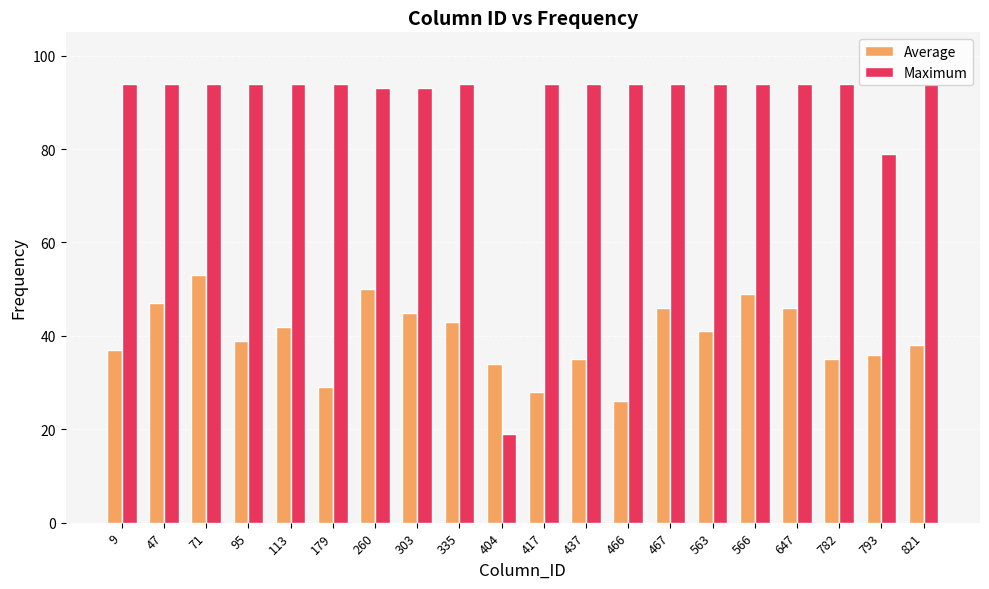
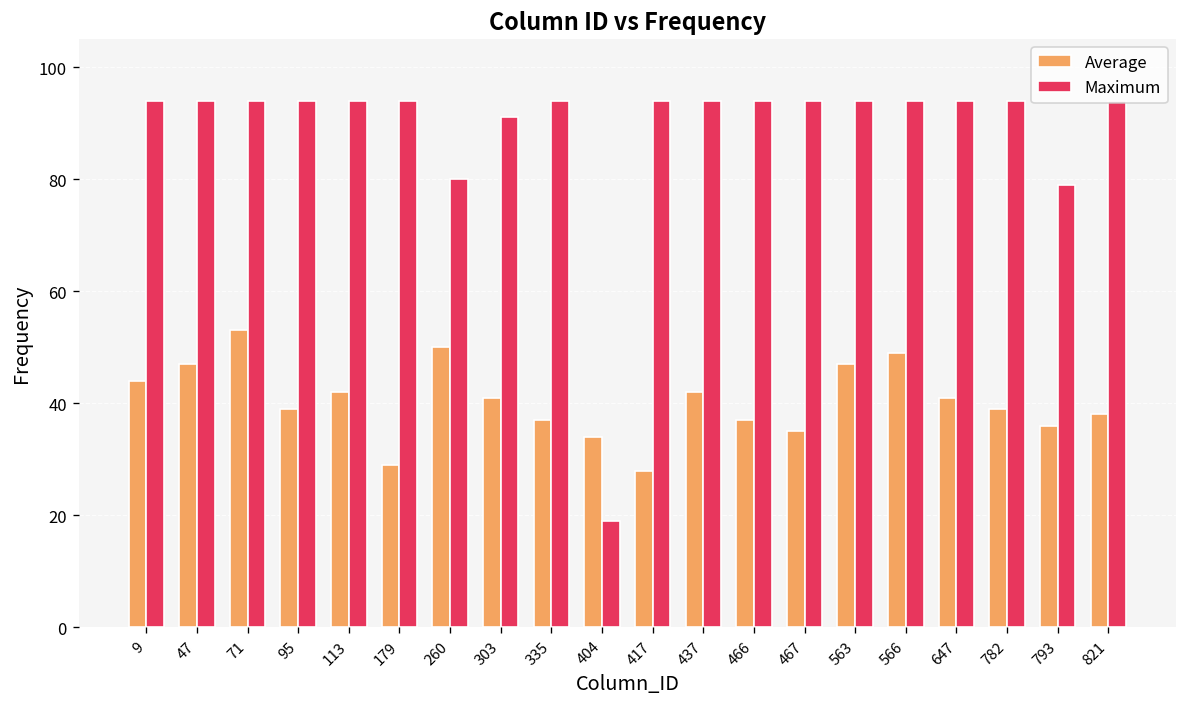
Average, 9: 37 -> 44
Maximum, 260: 93 -> 80
Average, 303: 45 -> 41
Maximum, 303: 93 -> 91
Average, 335: 43 -> 37
Average, 437: 35 -> 42
Average, 466: 26 -> 37
Average, 467: 46 -> 35
Average, 563: 41 -> 47
Average, 647: 46 -> 41
Average, 782: 35 -> 39
